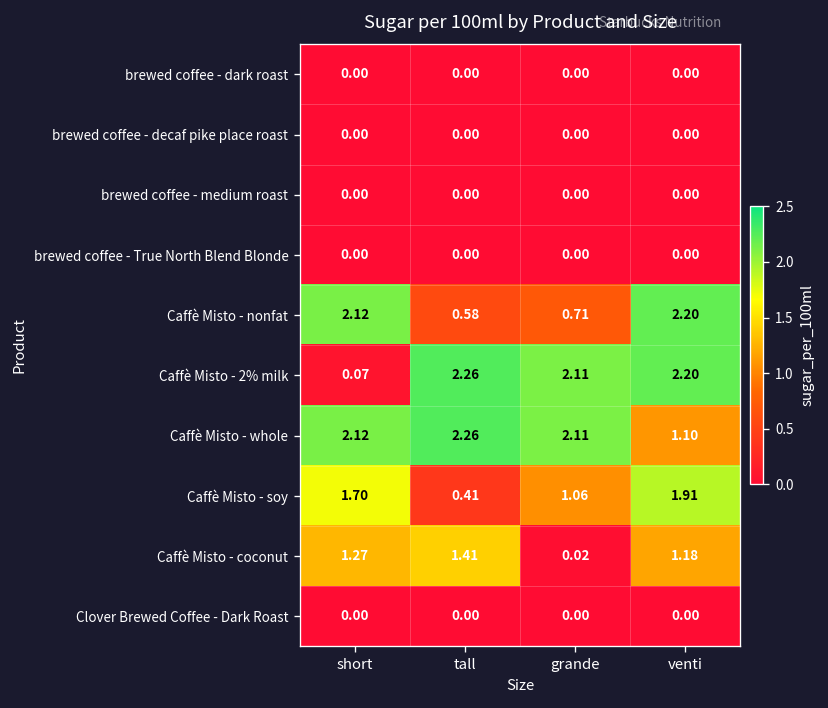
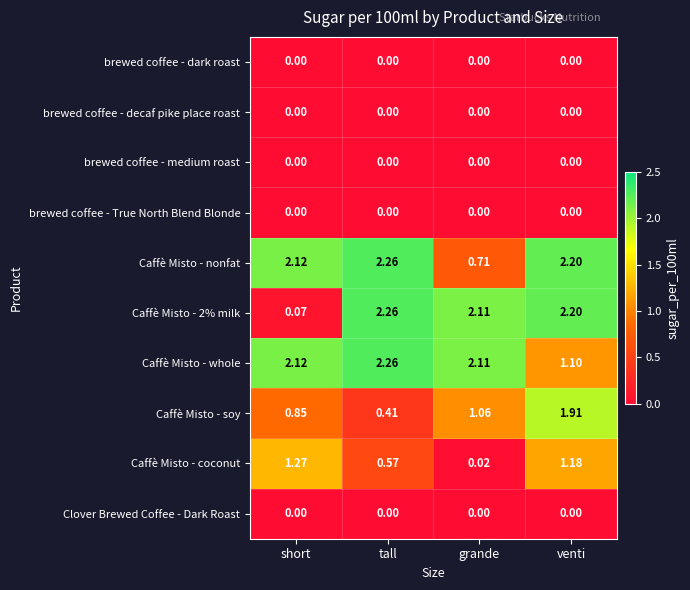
Caffè Misto - nonfat, tall: 0.58 -> 2.26
Caffè Misto - soy, short: 1.70 -> 0.85
Caffè Misto - coconut, tall: 1.41 -> 0.57
